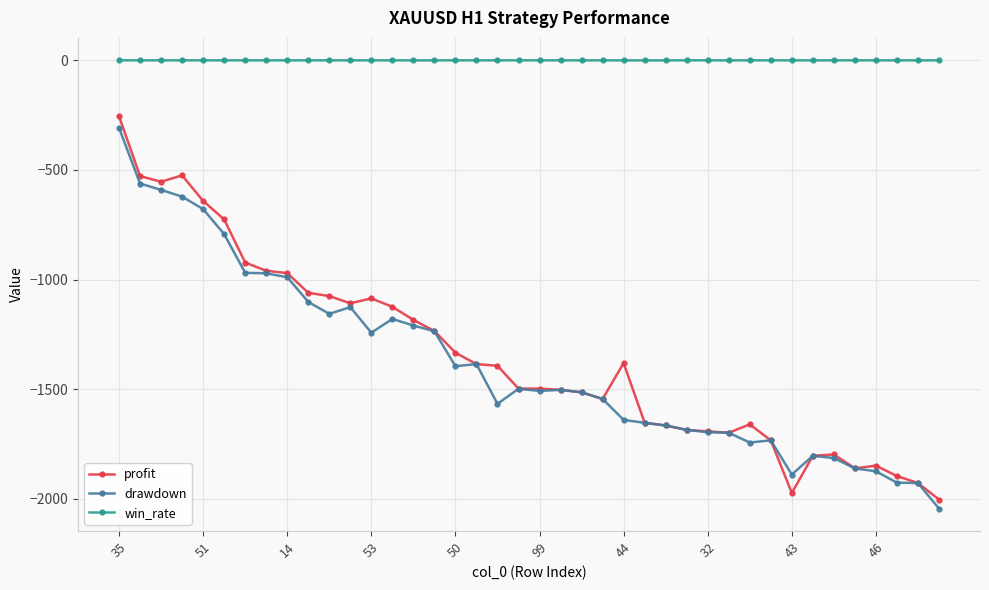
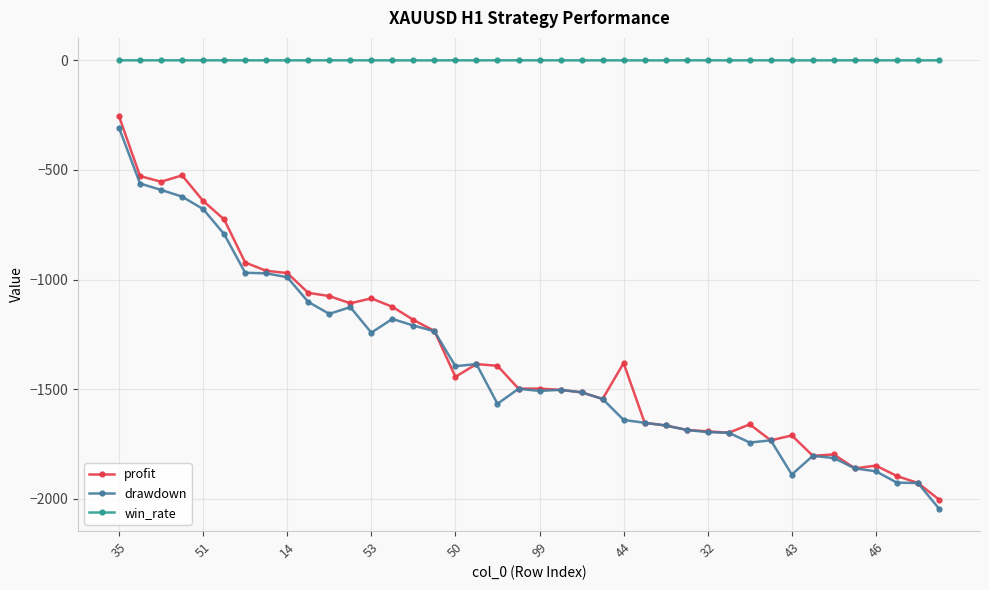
profit, 50: -1330 -> -1440
profit, 43: -1970 -> -1710
